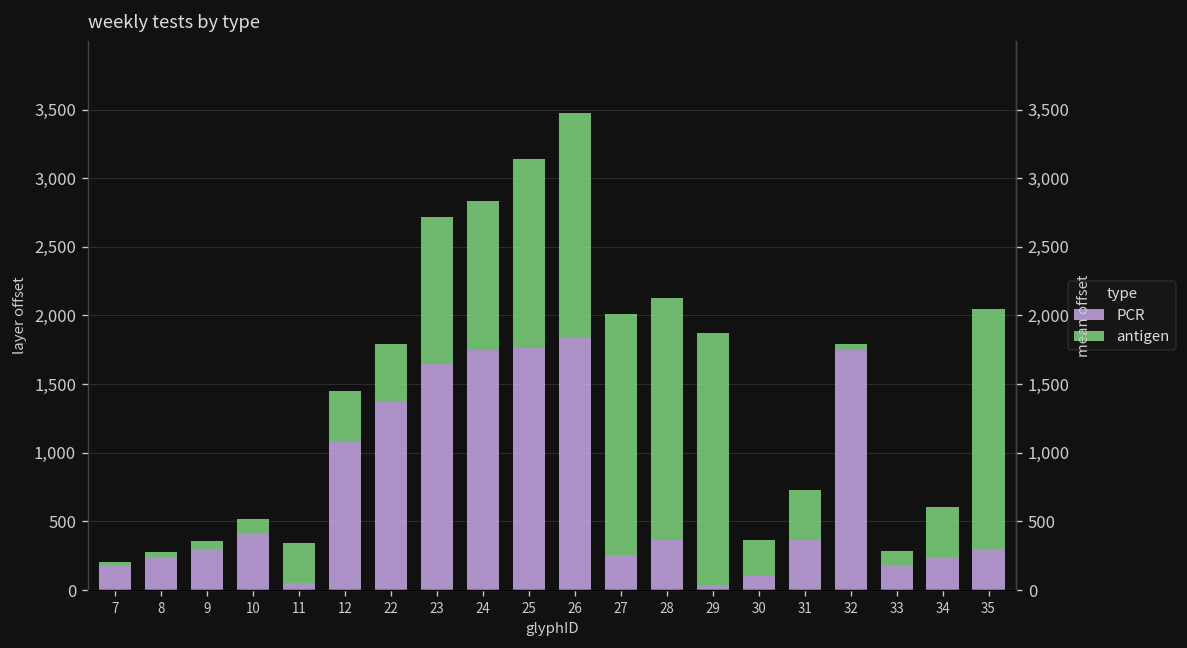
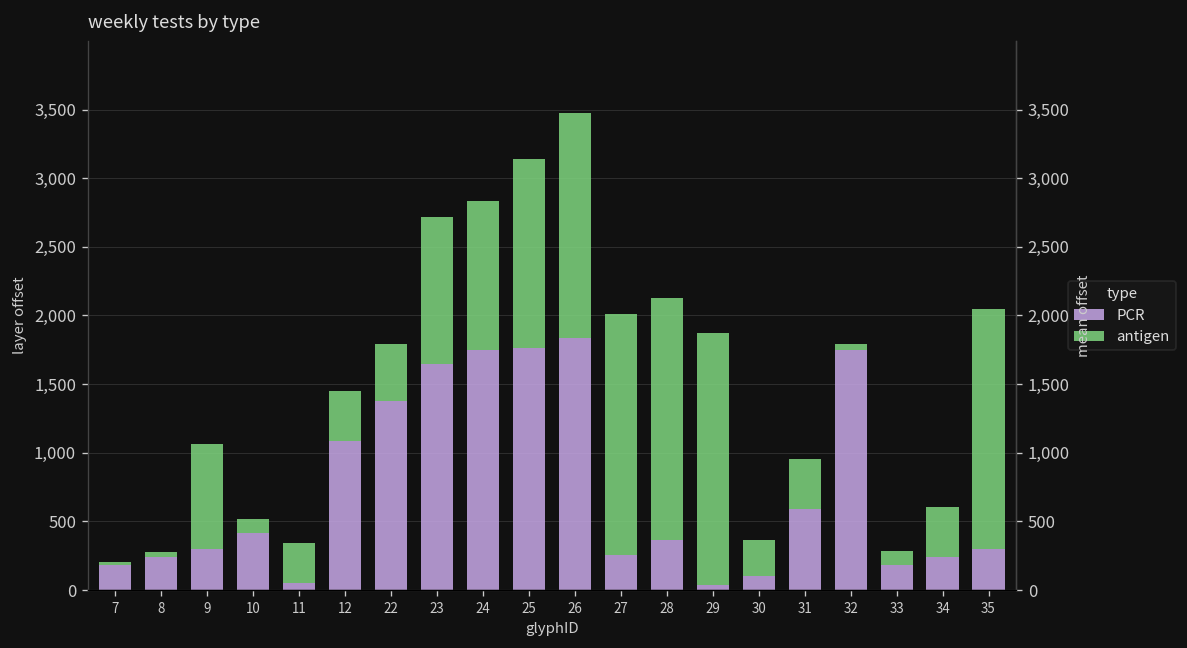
antigen, 9: 60 -> 760
PCR, 31: 360 -> 590
